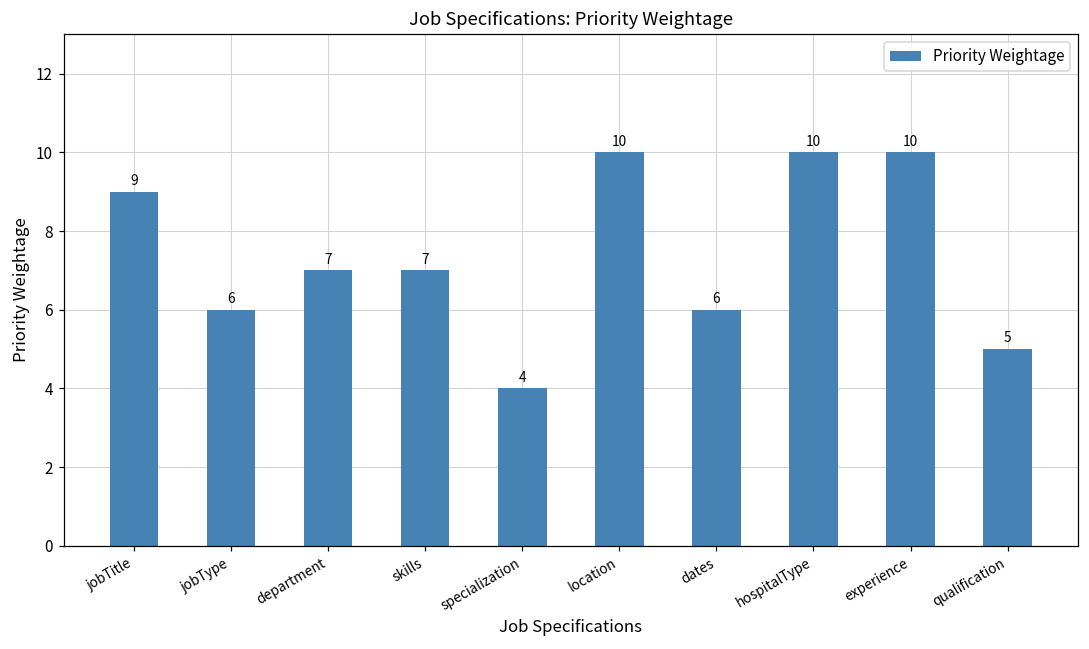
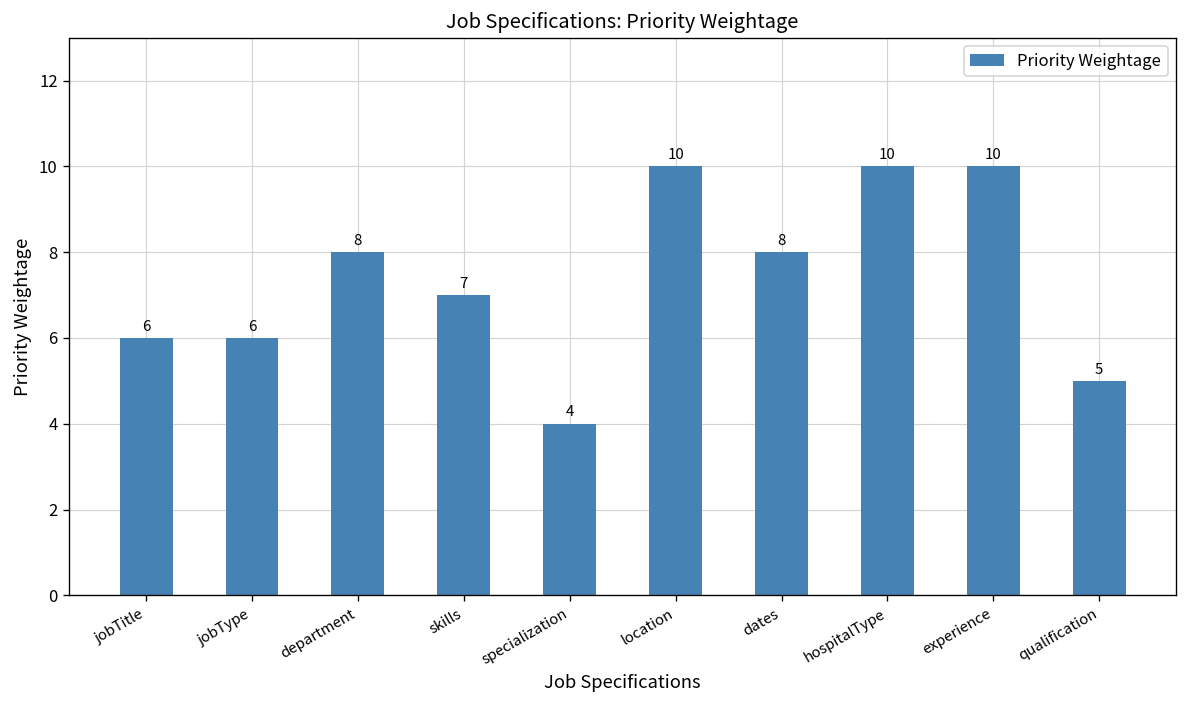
jobTitle: 9 -> 6
department: 7 -> 8
dates: 6 -> 8
